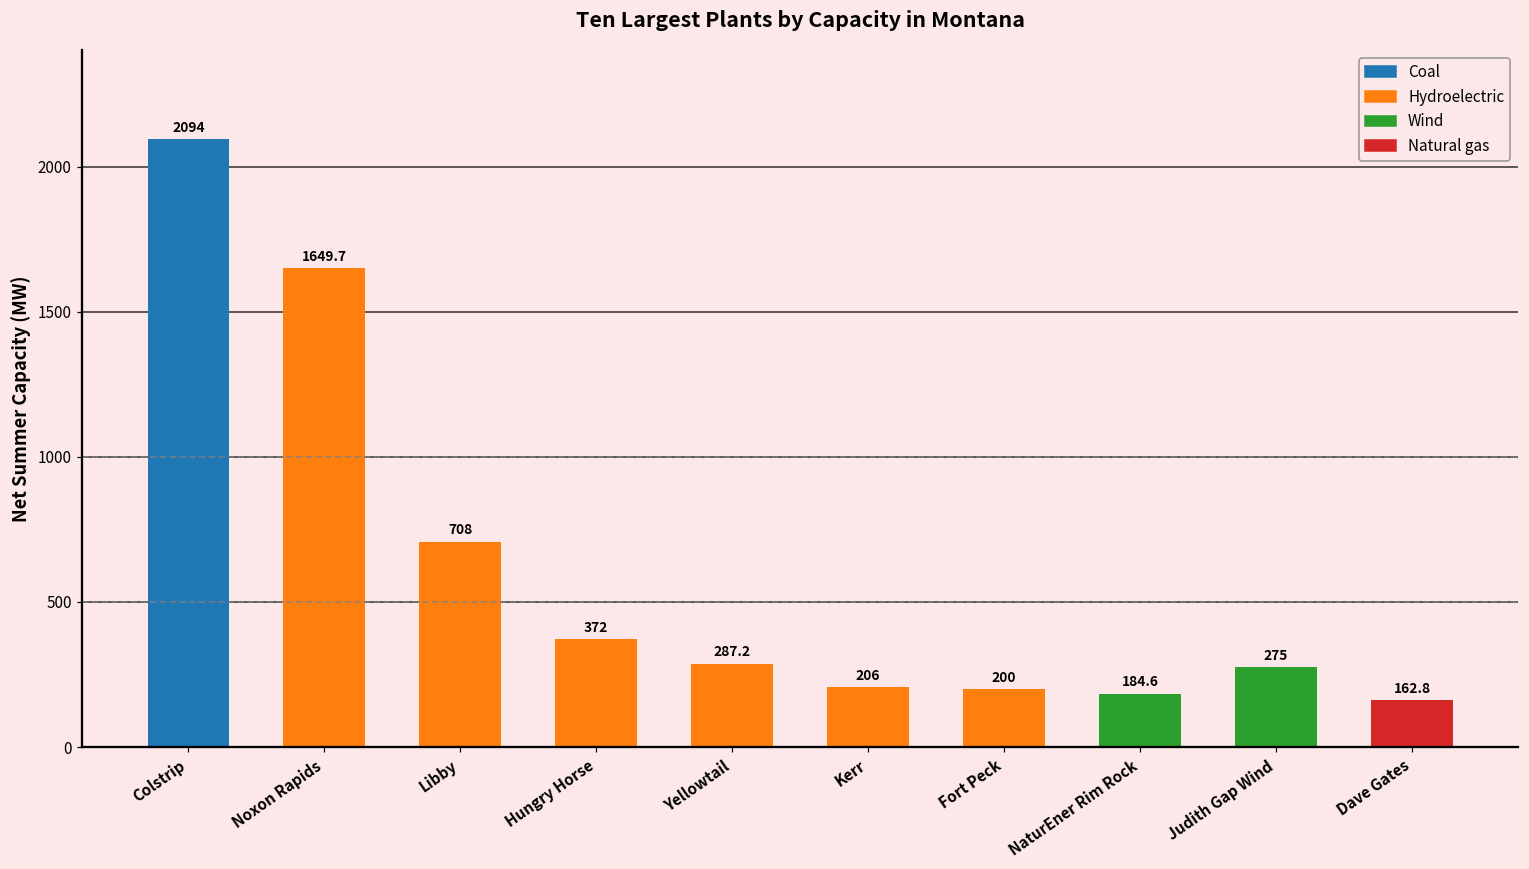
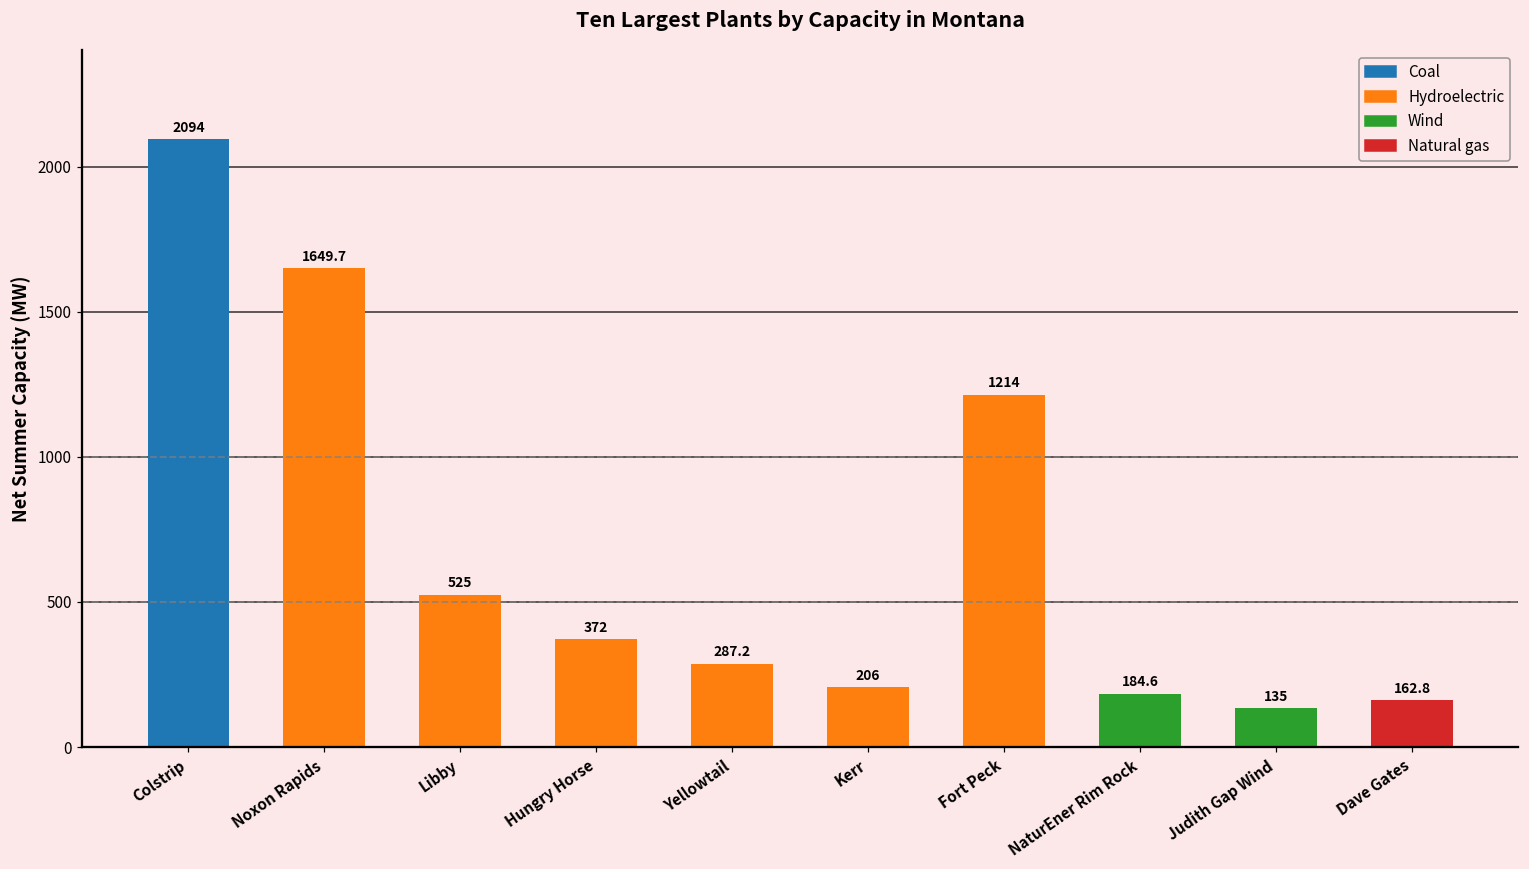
Libby: 708 -> 525
Fort Peck: 200 -> 1214
Judith Gap Wind: 275 -> 135
